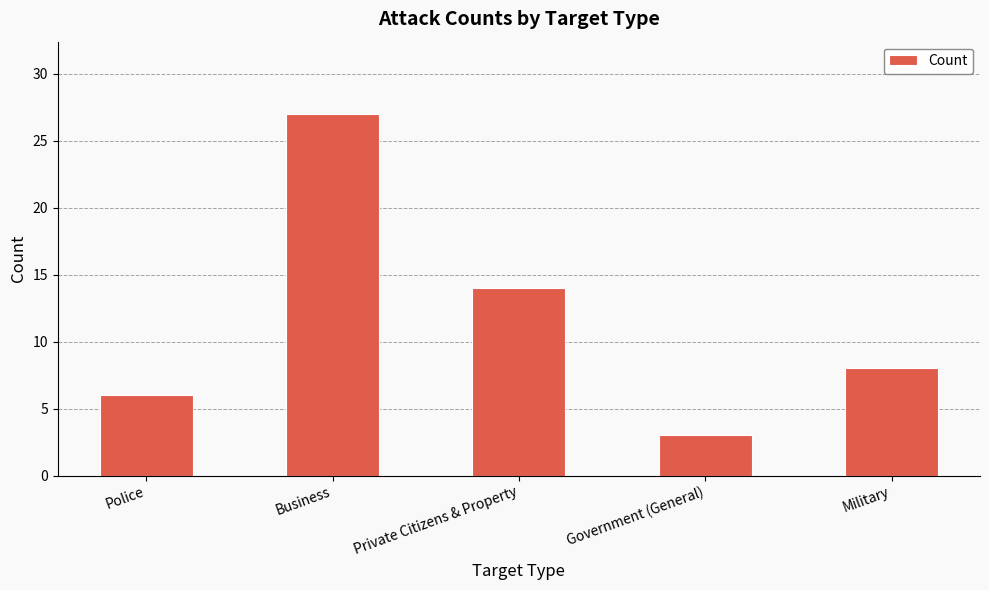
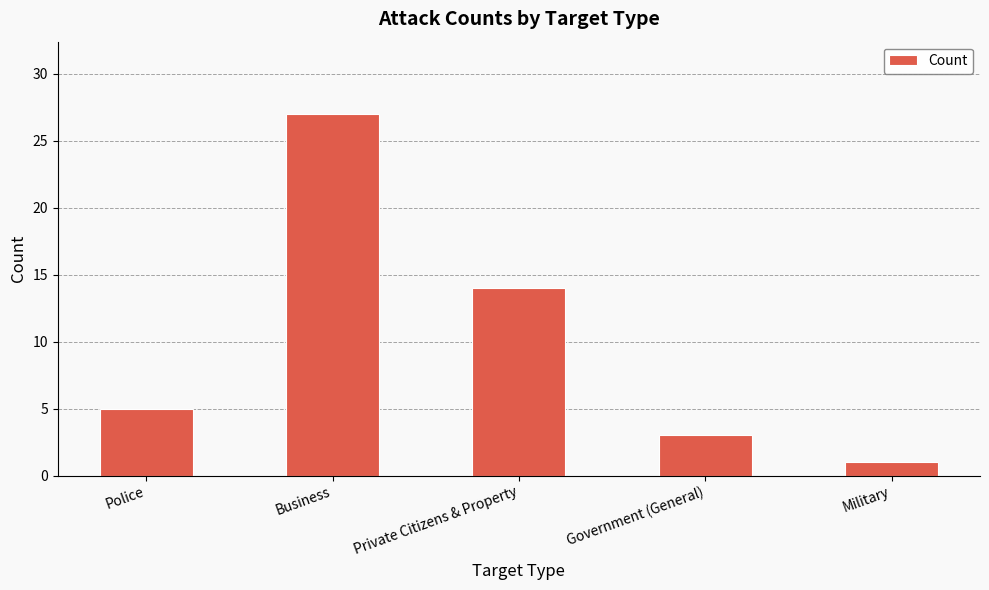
Police: 6 -> 5
Military: 8 -> 1
